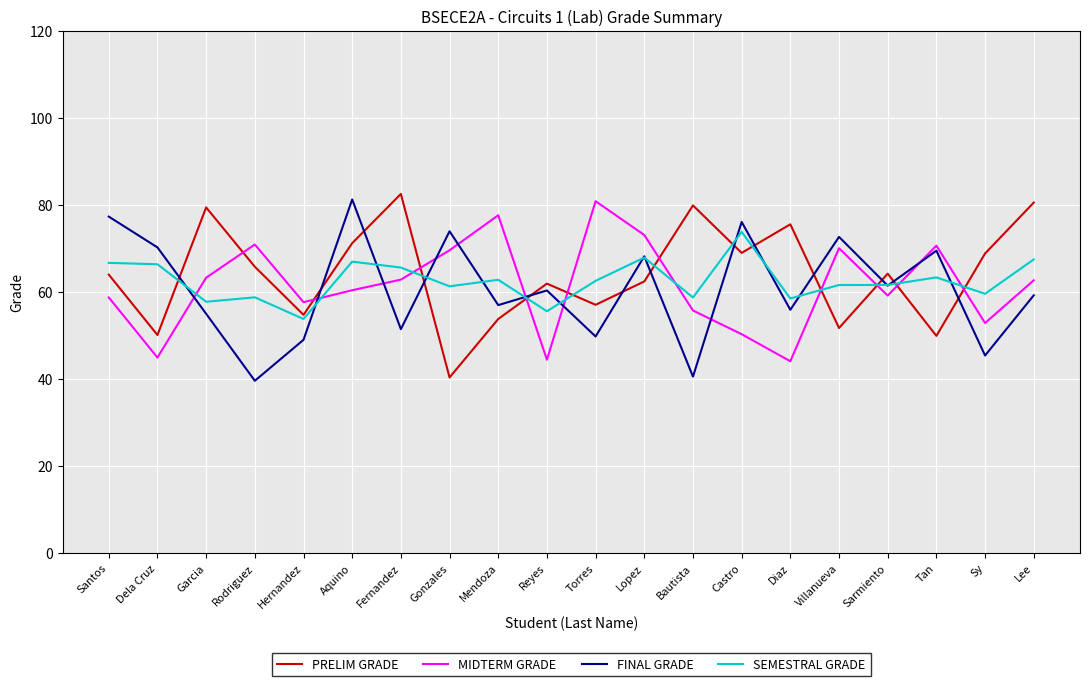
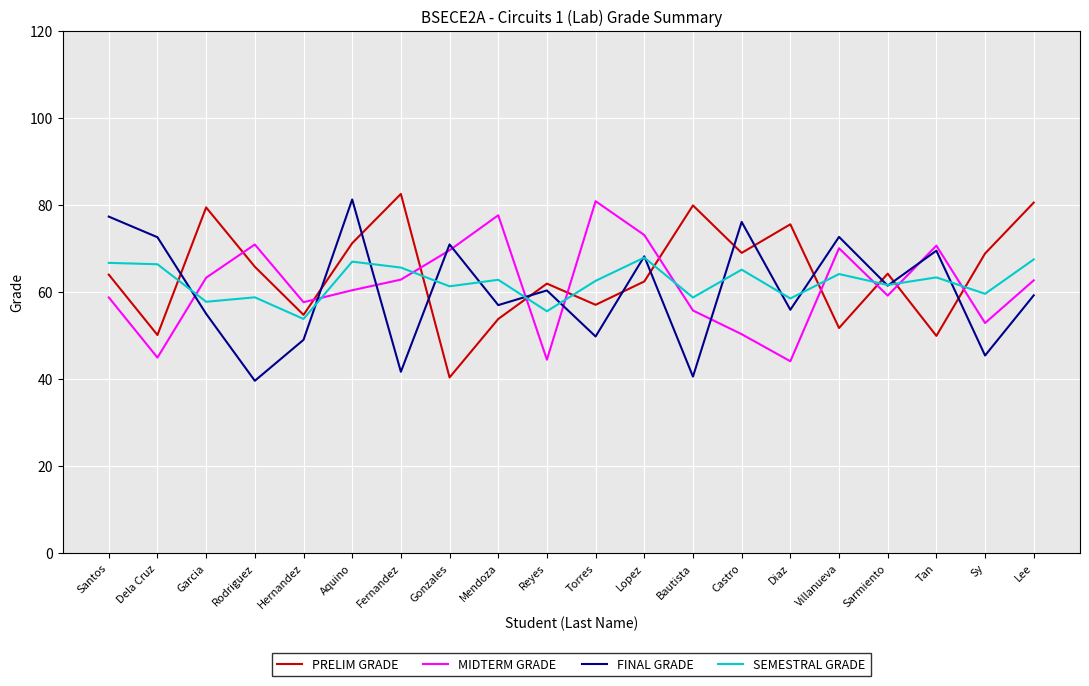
FINAL GRADE, Dela Cruz: 70 -> 73
FINAL GRADE, Fernandez: 51 -> 42
FINAL GRADE, Gonzales: 74 -> 71
SEMESTRAL GRADE, Castro: 74 -> 65
SEMESTRAL GRADE, Villanueva: 62 -> 64
